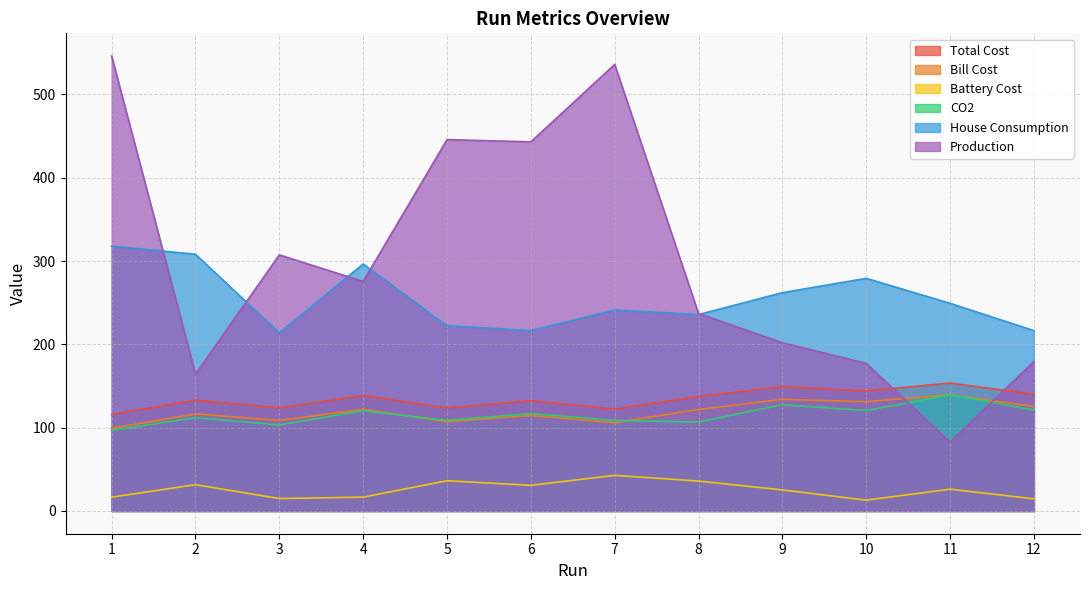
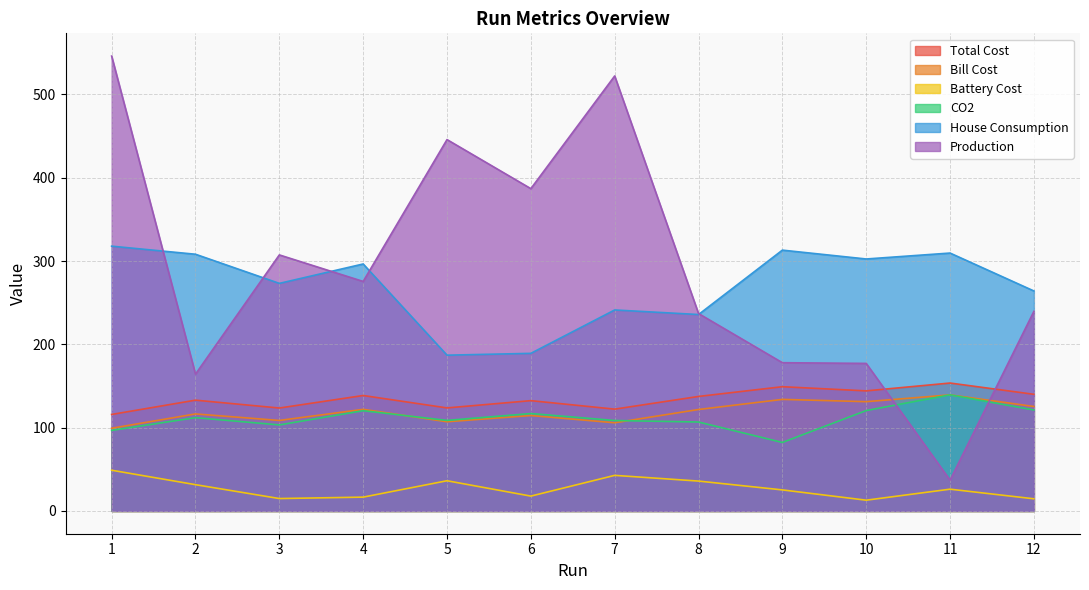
Battery Cost, 1: 20 -> 50
House Consumption, 3: 210 -> 270
House Consumption, 5: 220 -> 190
Battery Cost, 6: 30 -> 20
House Consumption, 6: 220 -> 190
Production, 6: 440 -> 390
Production, 7: 540 -> 520
CO2, 9: 130 -> 80
House Consumption, 9: 260 -> 310
Production, 9: 200 -> 180
House Consumption, 10: 280 -> 300
House Consumption, 11: 250 -> 310
Production, 11: 80 -> 40
House Consumption, 12: 220 -> 260
Production, 12: 180 -> 240
